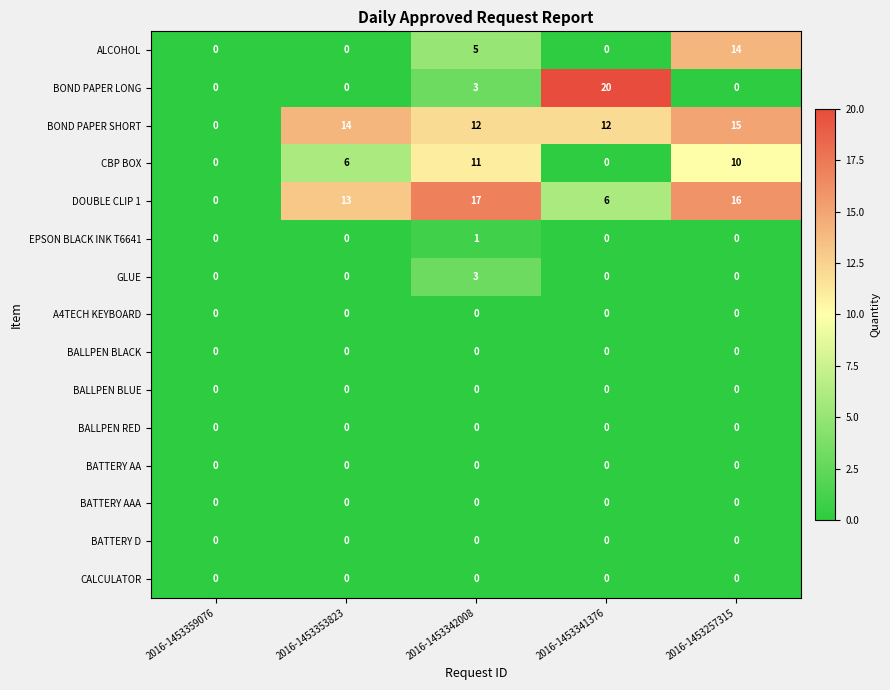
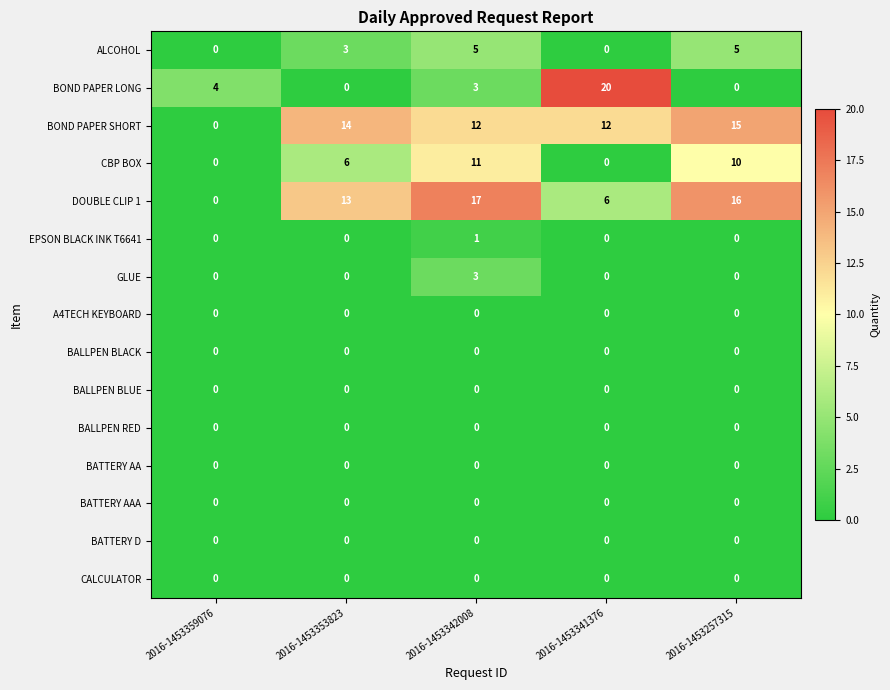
ALCOHOL, 2016-1453353823: 0 -> 3
ALCOHOL, 2016-1453257315: 14 -> 5
BOND PAPER LONG, 2016-1453359076: 0 -> 4
